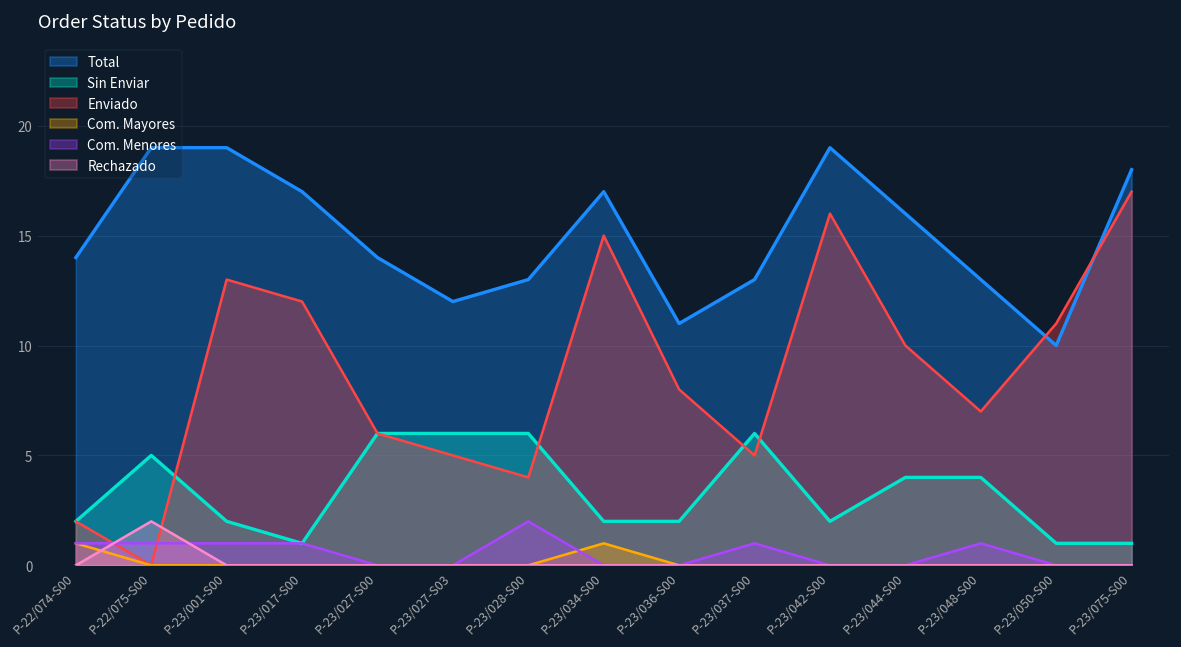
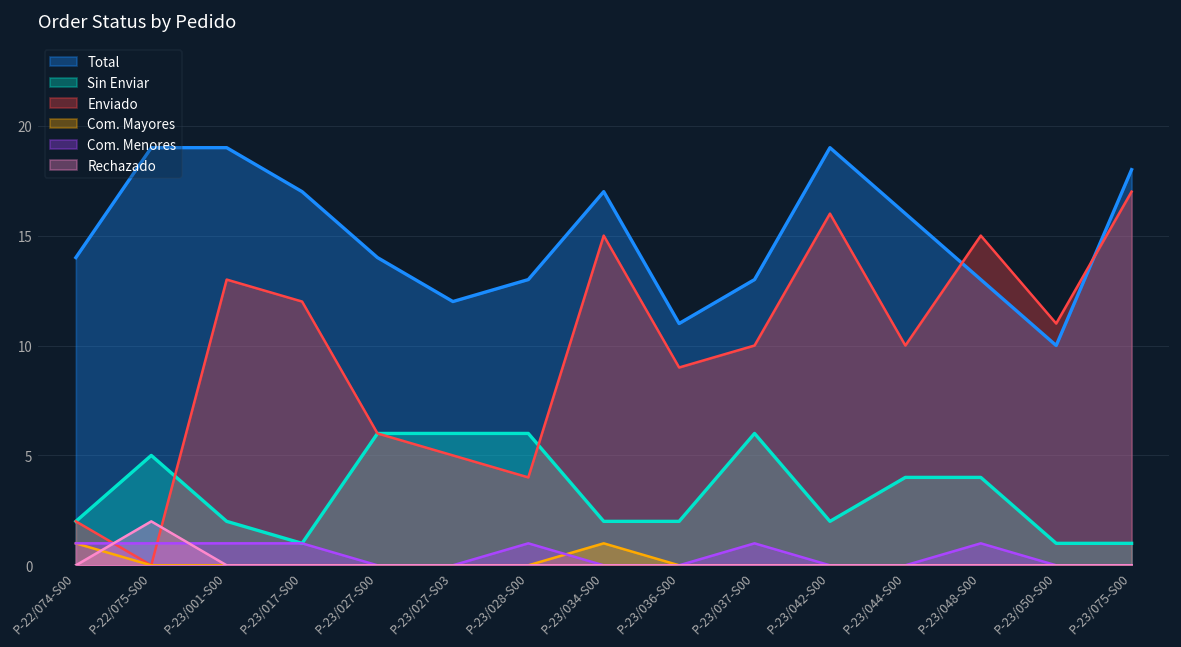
Com. Menores, P-23/028-S00: 2 -> 1
Enviado, P-23/036-S00: 8 -> 9
Enviado, P-23/037-S00: 5 -> 10
Enviado, P-23/048-S00: 7 -> 15
